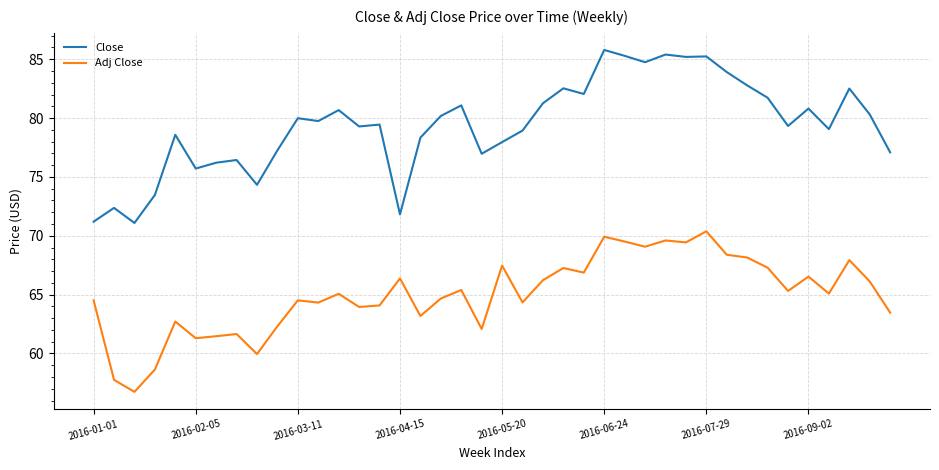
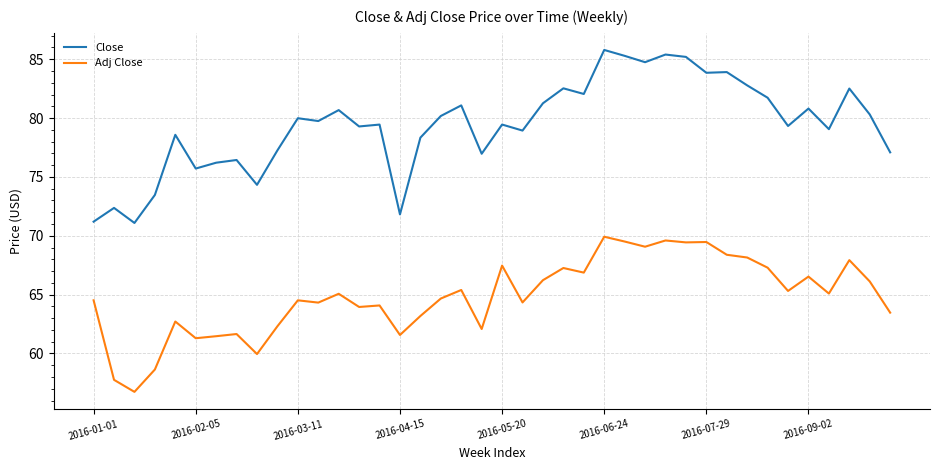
Adj Close, 2016-04-15: 66.4 -> 61.6
Close, 2016-05-20: 78.0 -> 79.5
Close, 2016-07-29: 85.2 -> 83.9
Adj Close, 2016-07-29: 70.4 -> 69.5
